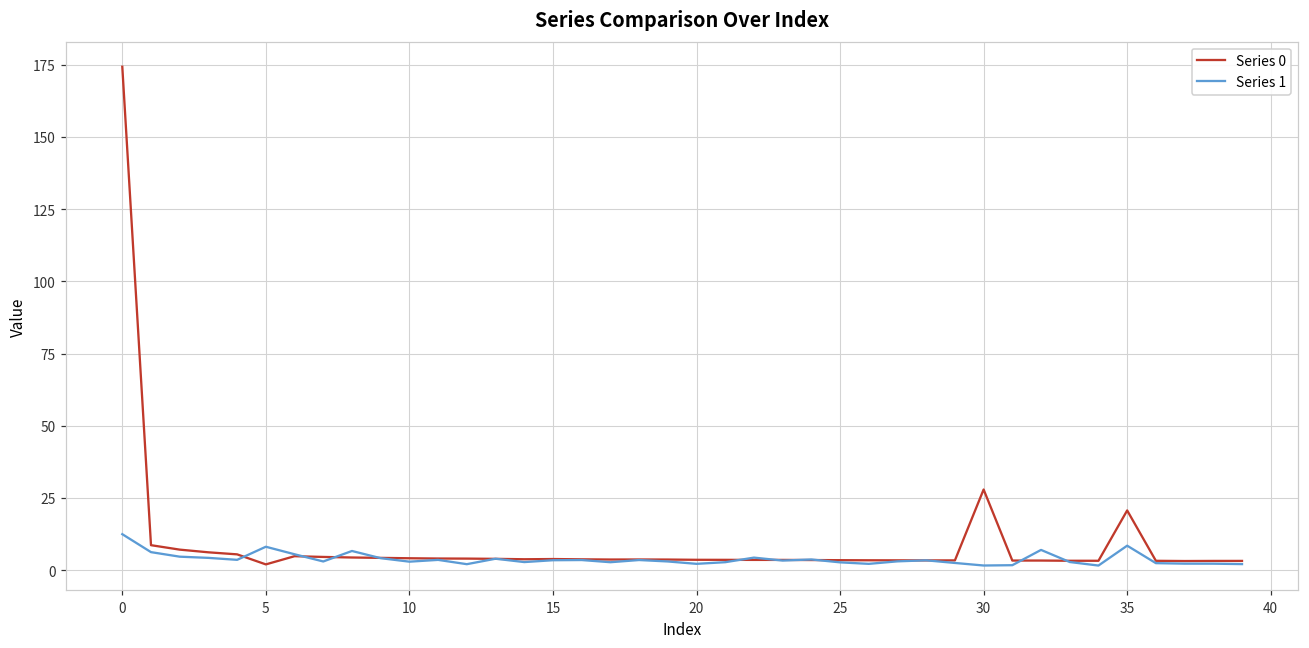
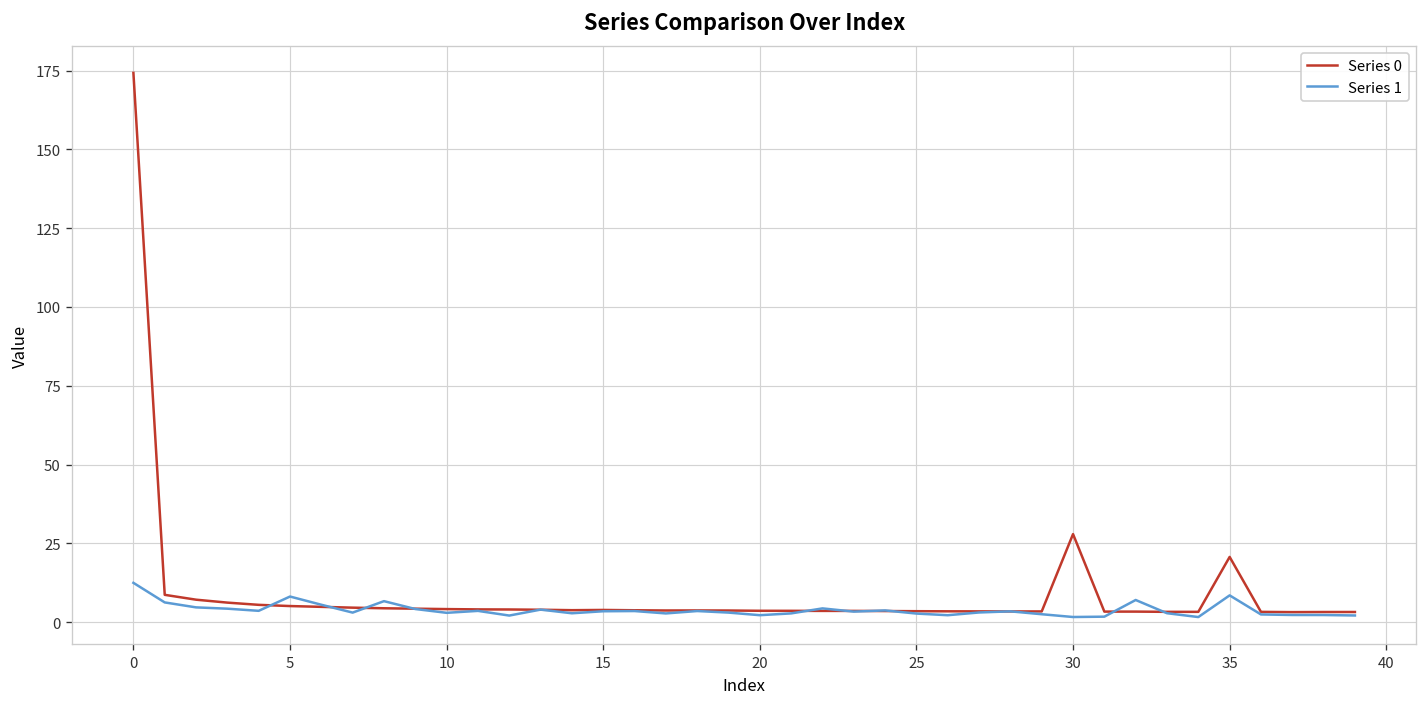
Series 0, 5: 2 -> 5
